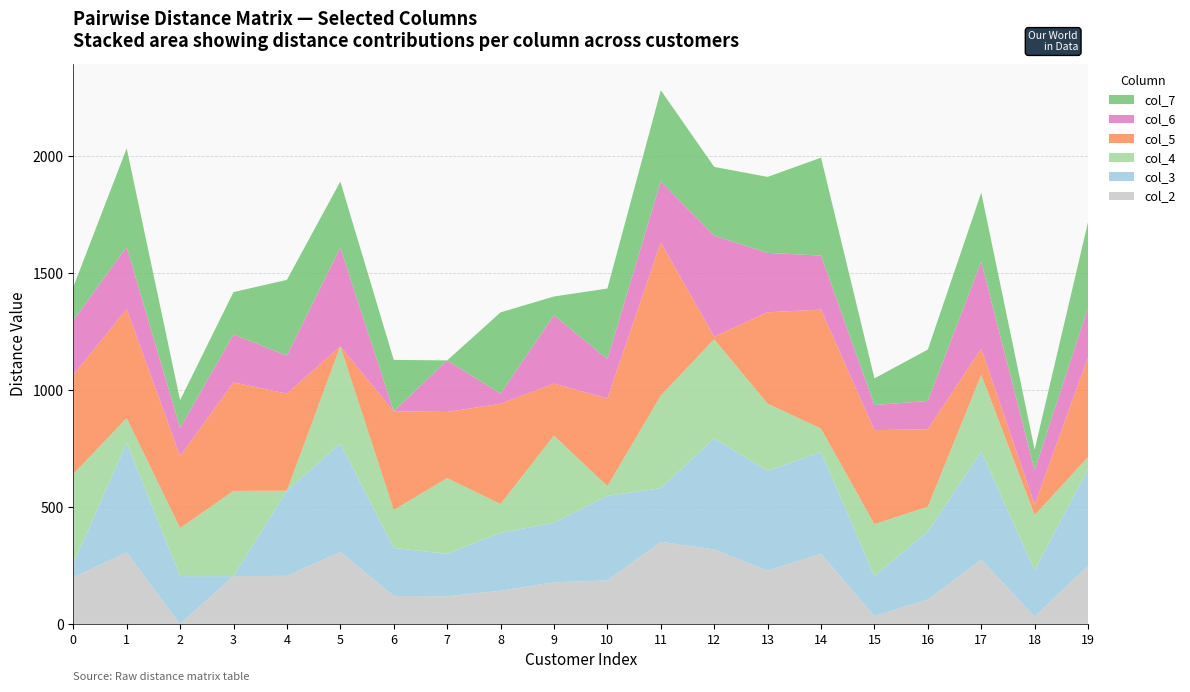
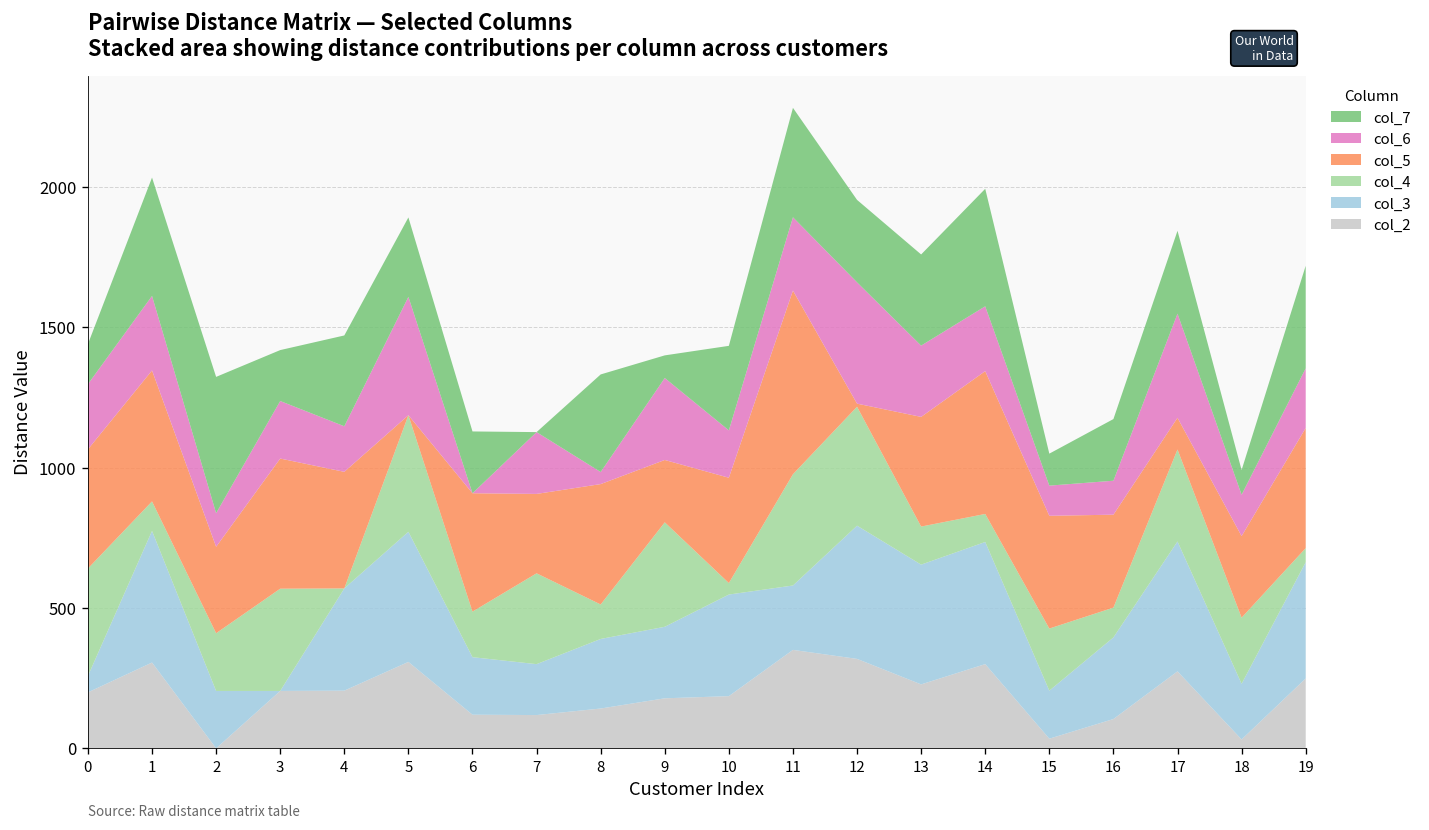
col_7, 2: 120 -> 490
col_4, 13: 290 -> 140
col_5, 18: 40 -> 290
